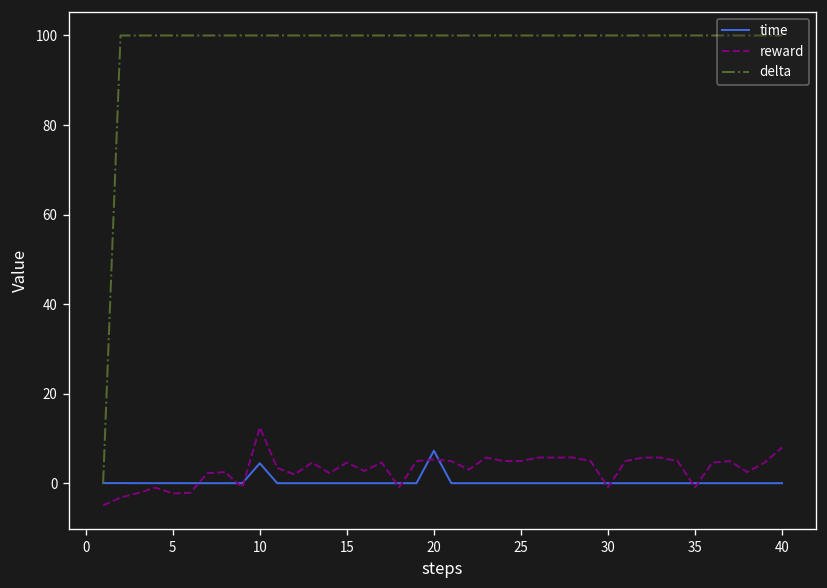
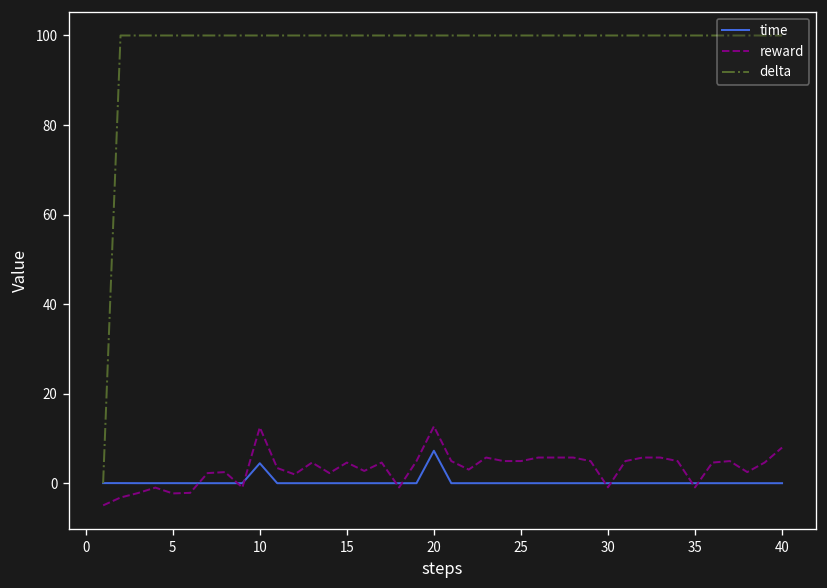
reward, 20: 5 -> 13
